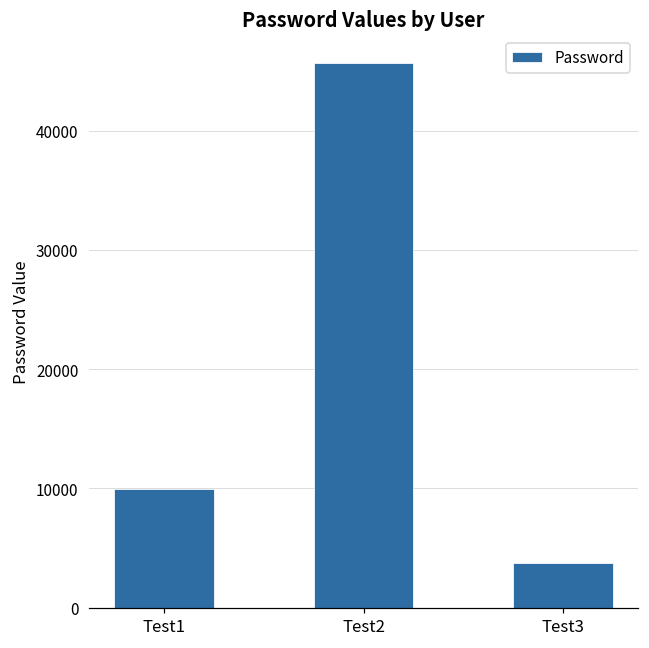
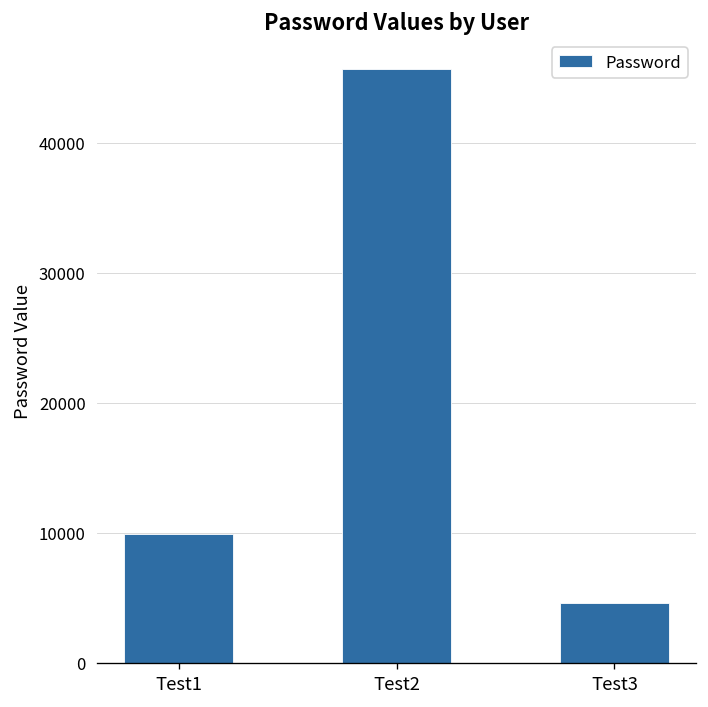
Test3: 3800 -> 4600
